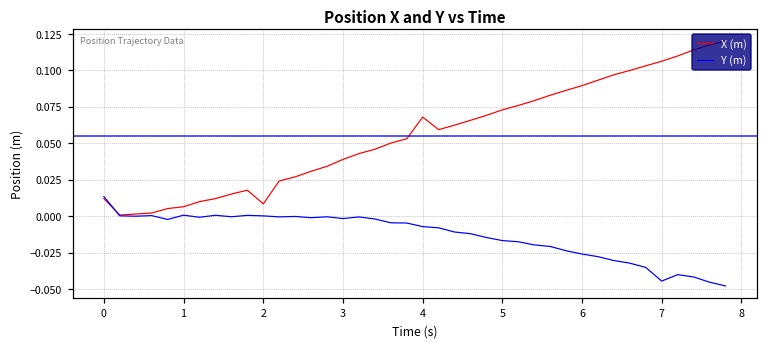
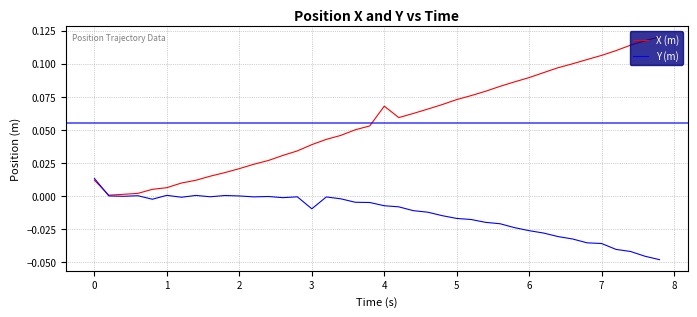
X (m), 2: 0.008 -> 0.021
Y (m), 3: -0.002 -> -0.009
Y (m), 7: -0.045 -> -0.036
